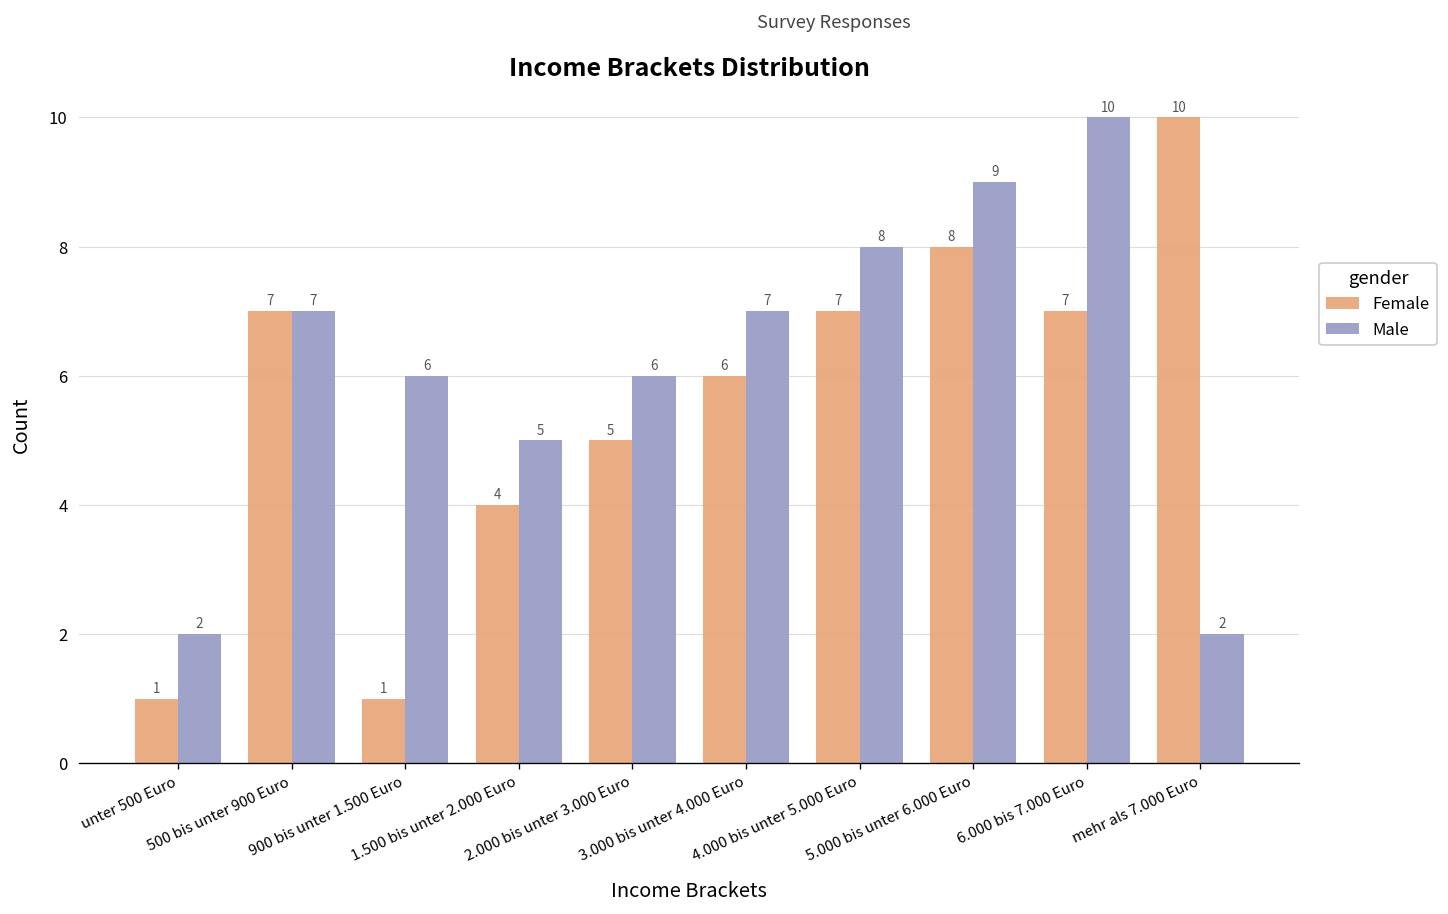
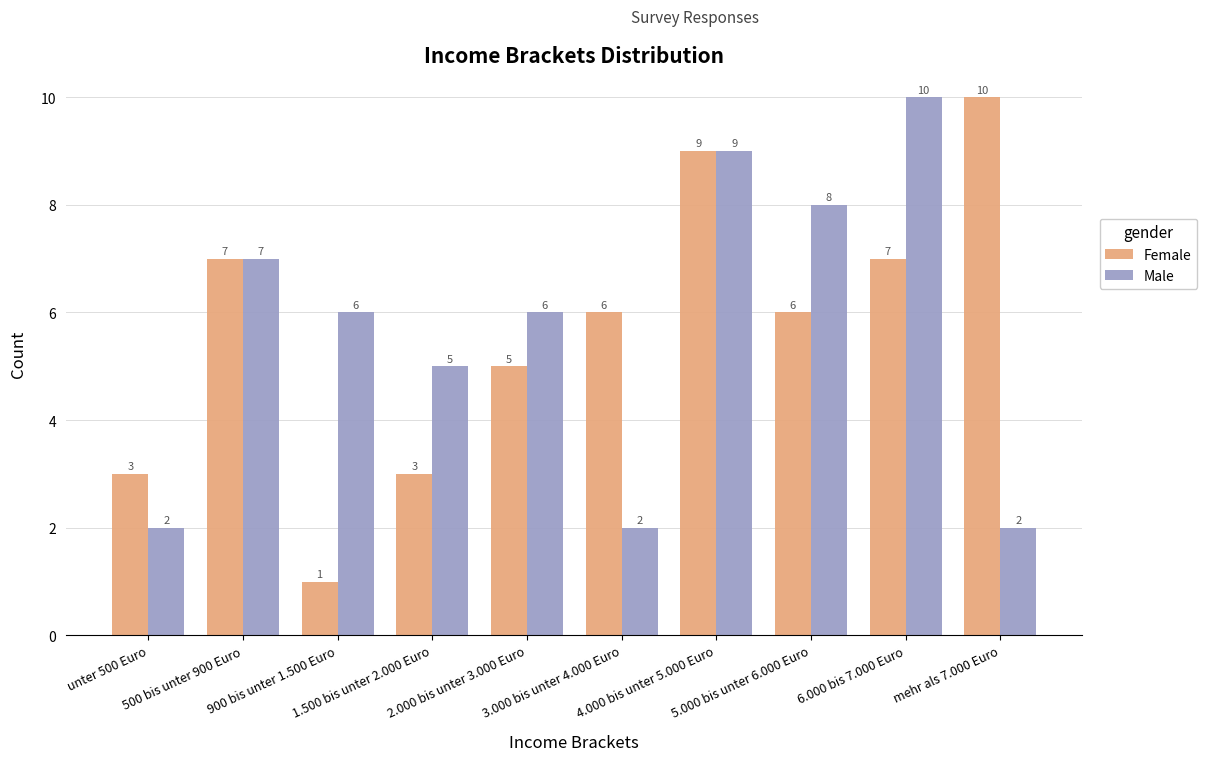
Female, unter 500 Euro: 1 -> 3
Female, 1.500 bis unter 2.000 Euro: 4 -> 3
Male, 3.000 bis unter 4.000 Euro: 7 -> 2
Female, 4.000 bis unter 5.000 Euro: 7 -> 9
Male, 4.000 bis unter 5.000 Euro: 8 -> 9
Female, 5.000 bis unter 6.000 Euro: 8 -> 6
Male, 5.000 bis unter 6.000 Euro: 9 -> 8
